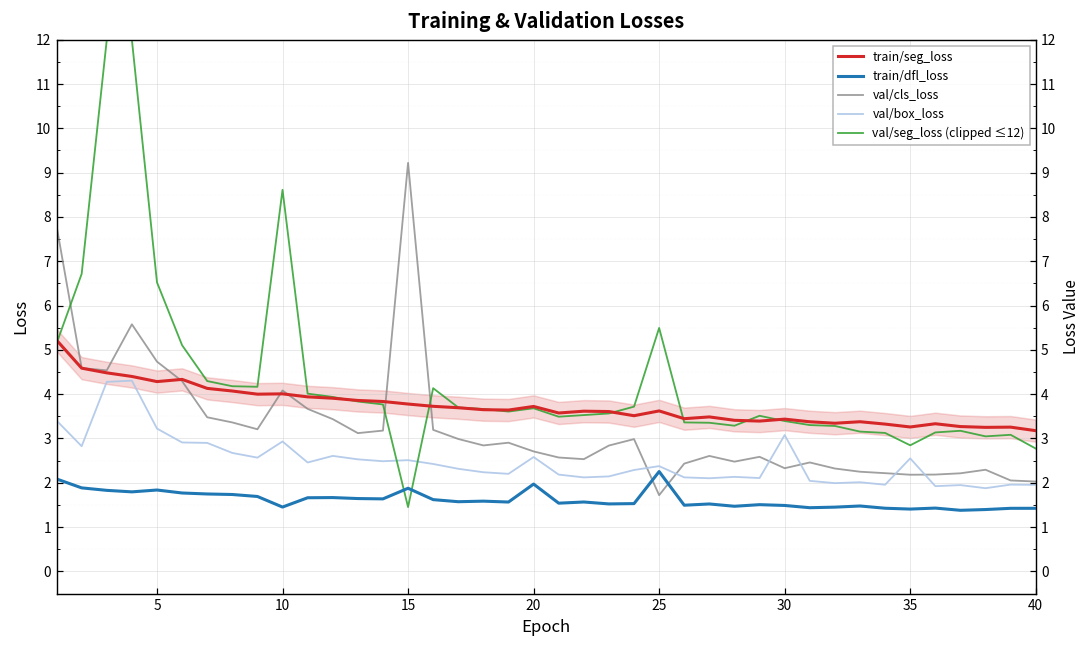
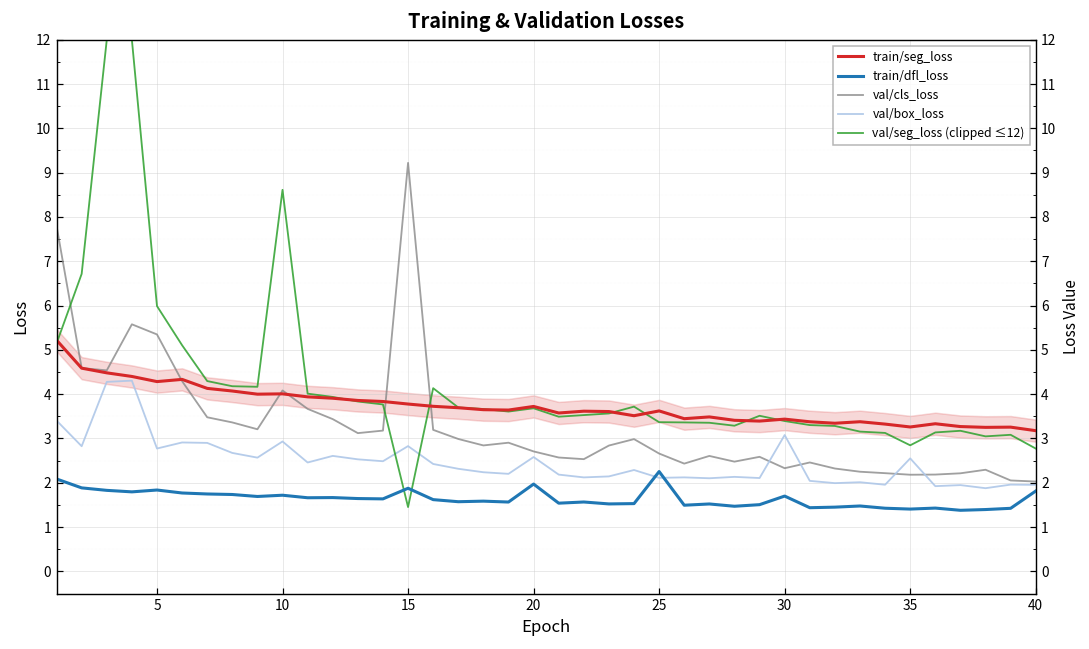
val/cls_loss, 5: 4.7 -> 5.3
val/box_loss, 5: 3.2 -> 2.8
val/seg_loss (clipped ≤12), 5: 6.5 -> 6.0
train/dfl_loss, 10: 1.5 -> 1.7
val/box_loss, 15: 2.5 -> 2.8
val/cls_loss, 25: 1.7 -> 2.7
val/box_loss, 25: 2.4 -> 2.1
val/seg_loss (clipped ≤12), 25: 5.5 -> 3.4
train/dfl_loss, 30: 1.5 -> 1.7
train/dfl_loss, 40: 1.4 -> 1.8
